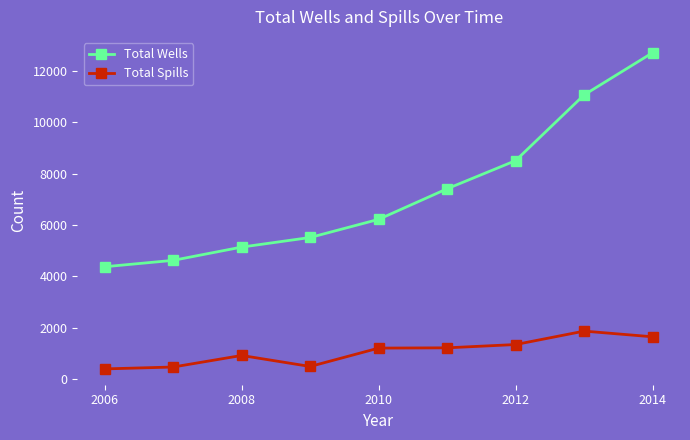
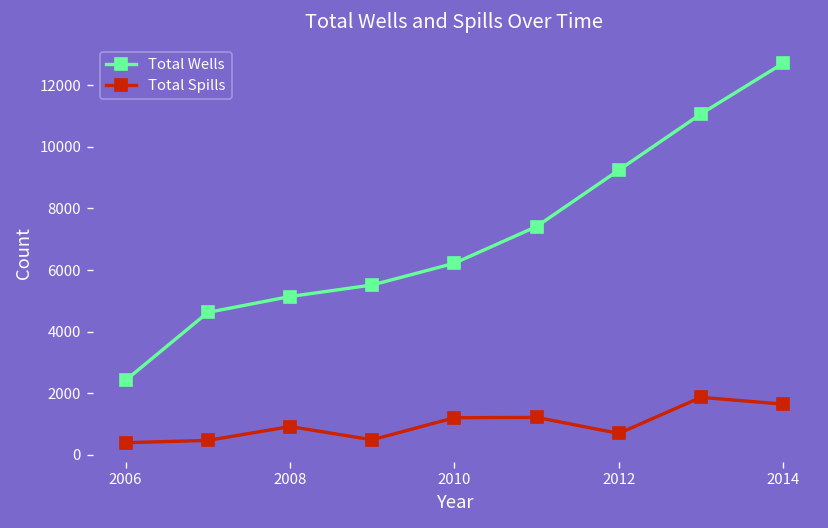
Total Wells, 2006: 4400 -> 2400
Total Wells, 2012: 8500 -> 9200
Total Spills, 2012: 1300 -> 700
